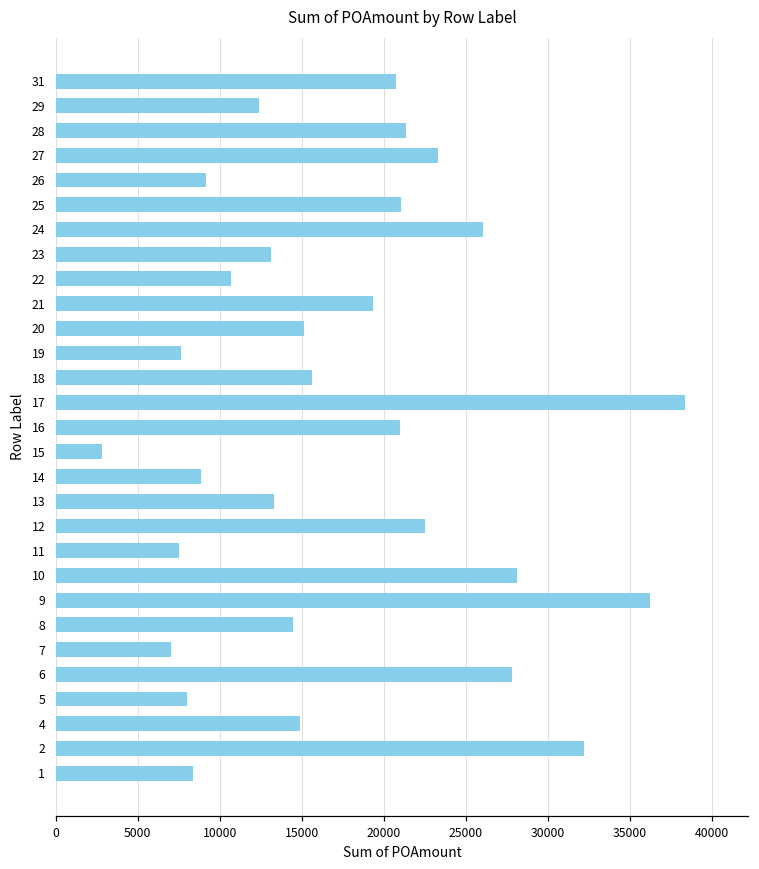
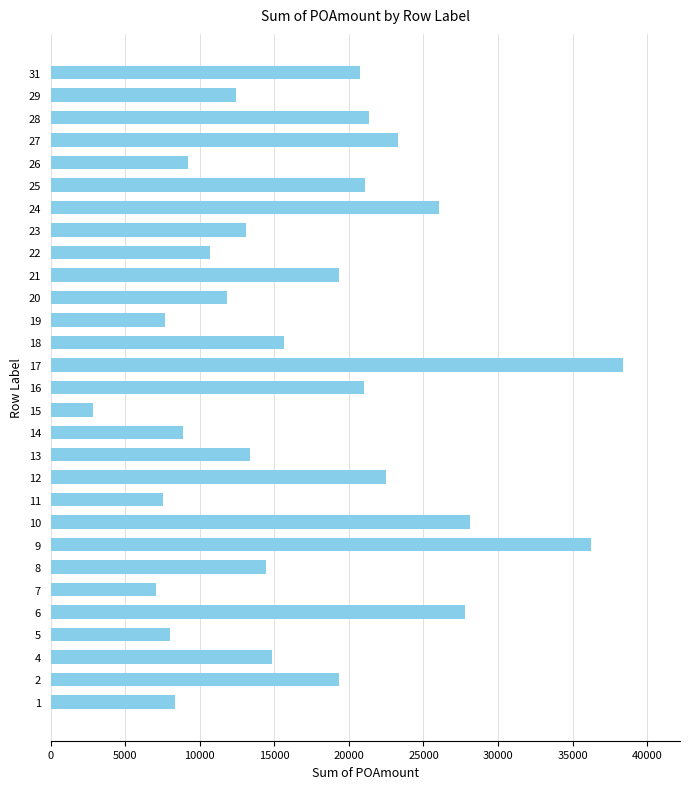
20: 15100 -> 11800
2: 32200 -> 19300
